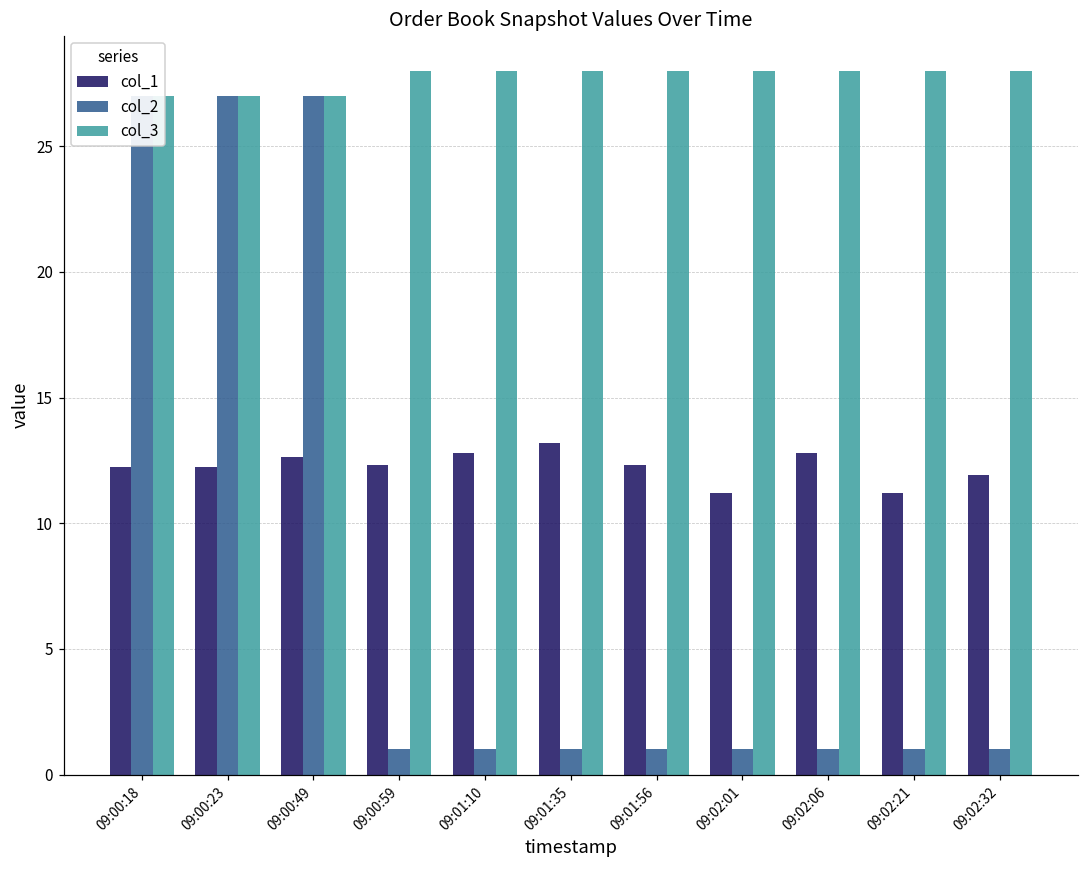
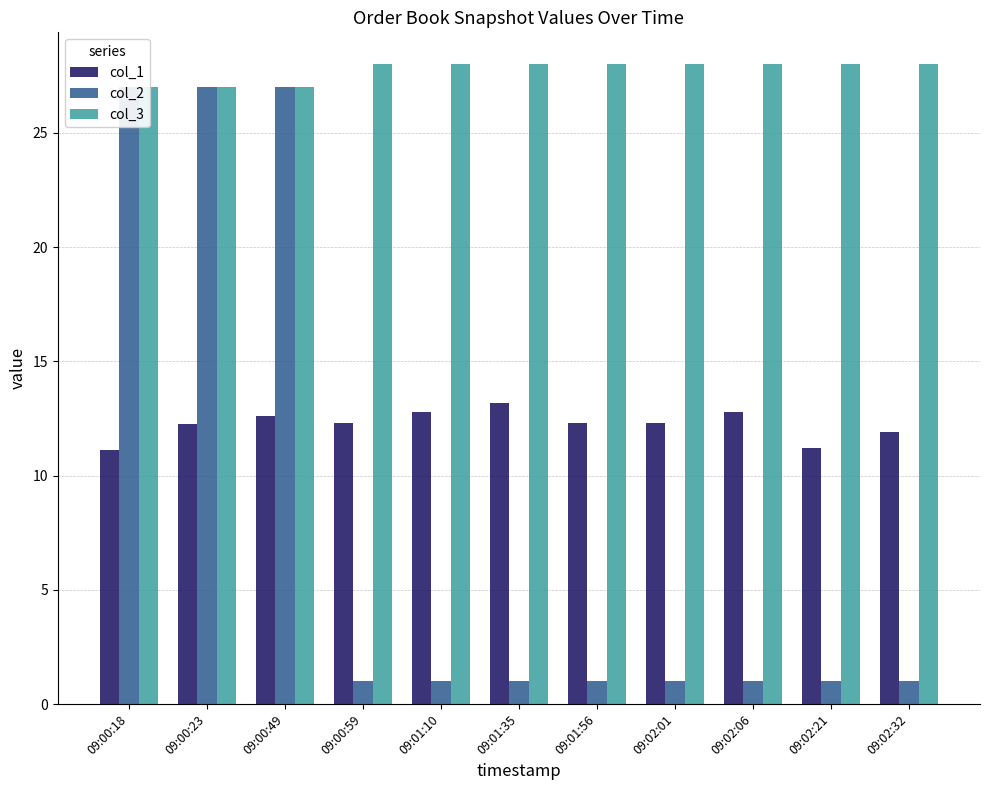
col_1, 09:00:18: 12.3 -> 11.1
col_1, 09:02:01: 11.2 -> 12.3
